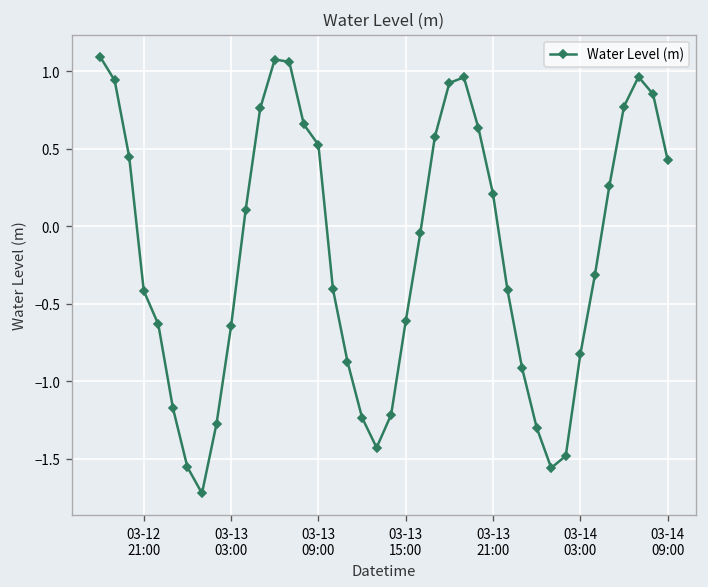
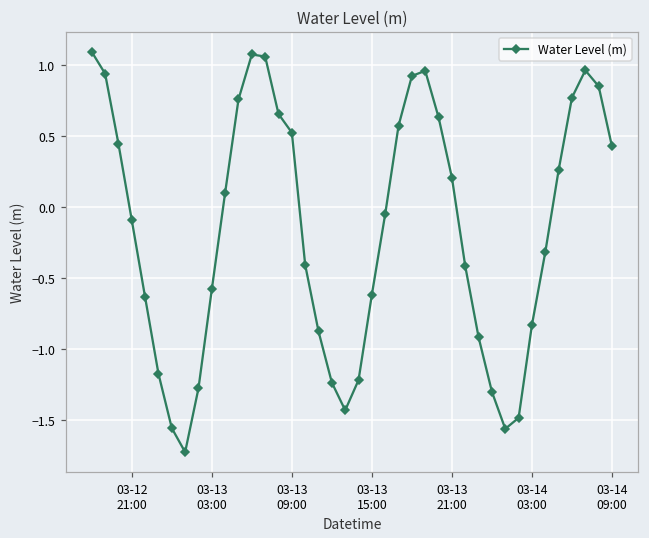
03-12 21:00: -0.42 -> -0.09
03-13 03:00: -0.64 -> -0.58
